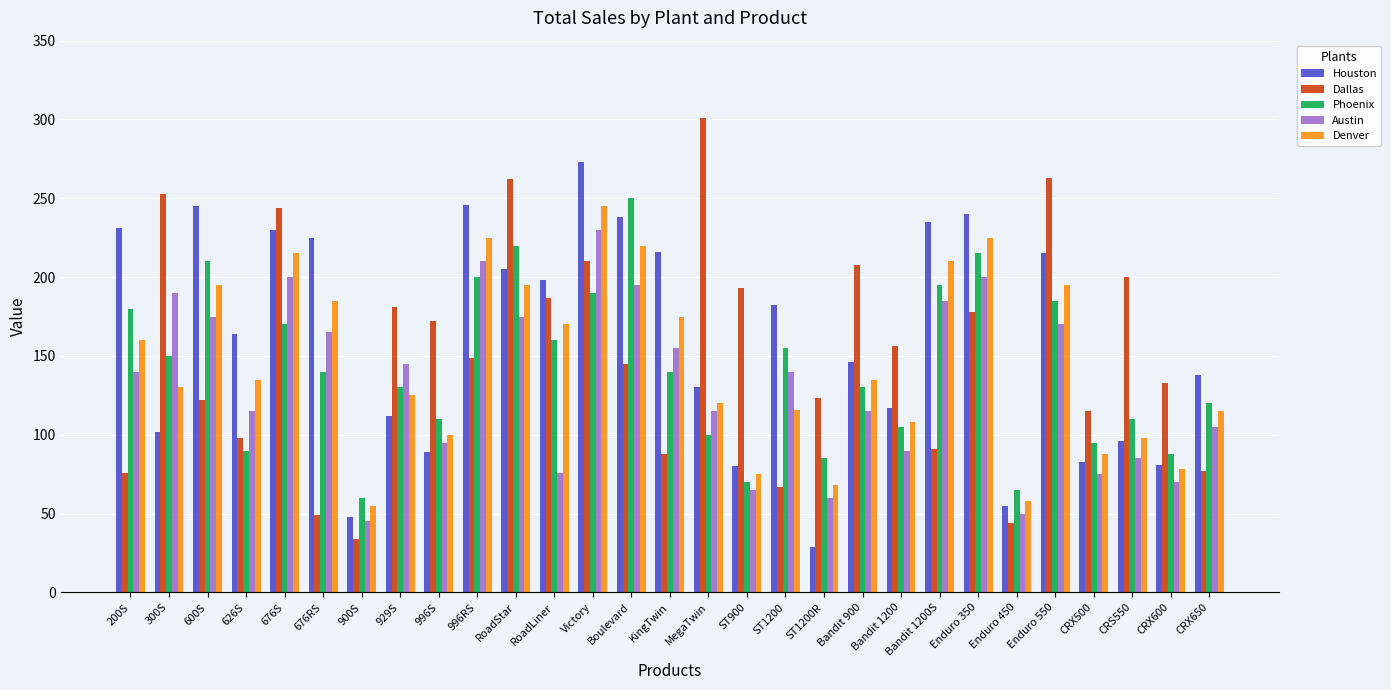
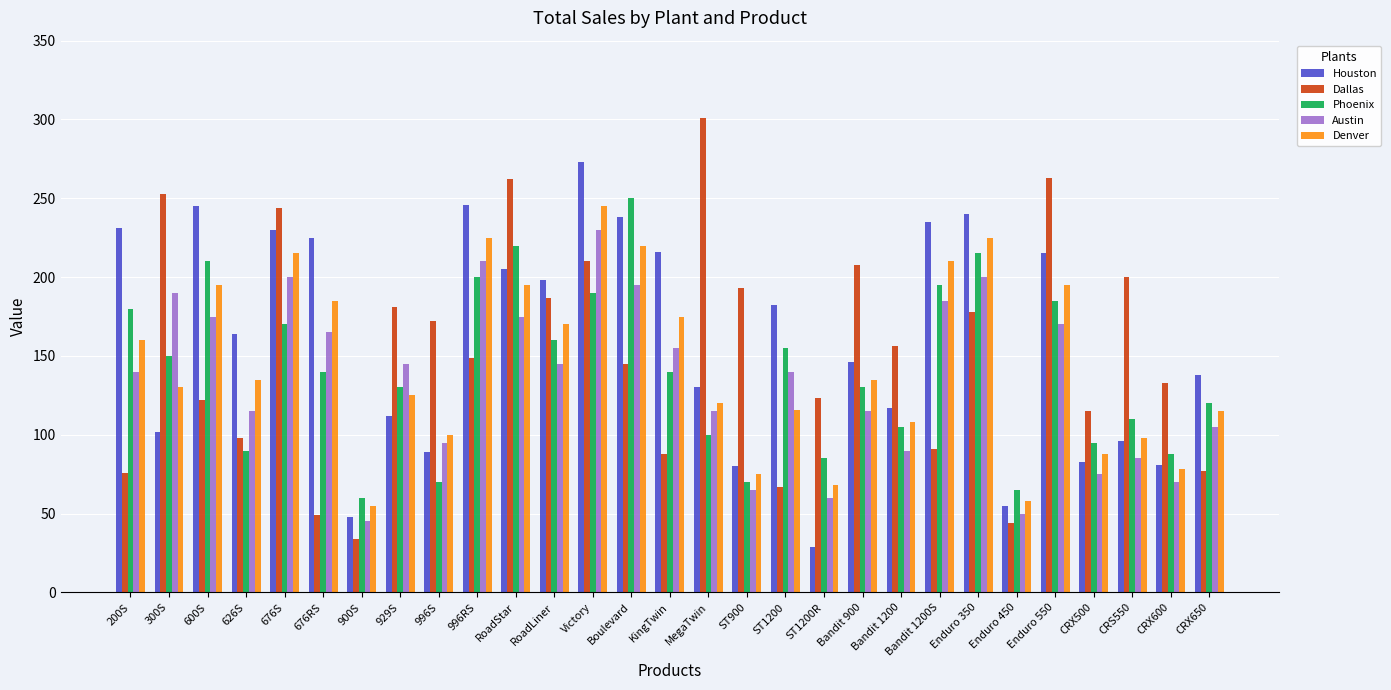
Phoenix, 996S: 110 -> 70
Austin, RoadLiner: 76 -> 145
